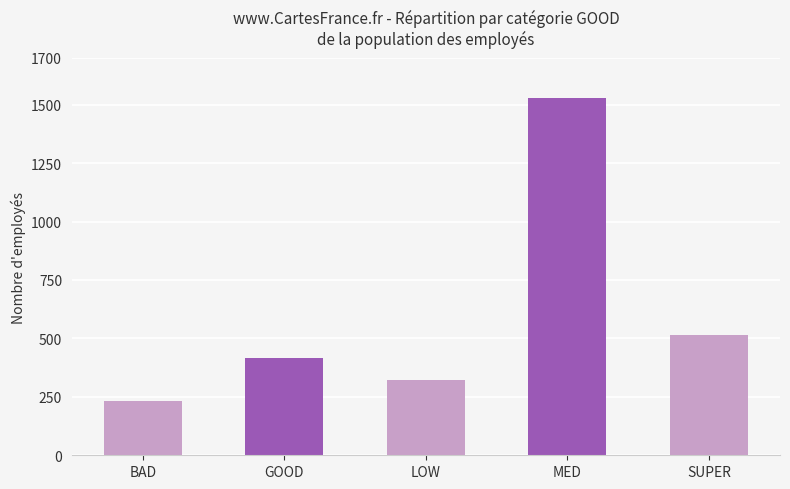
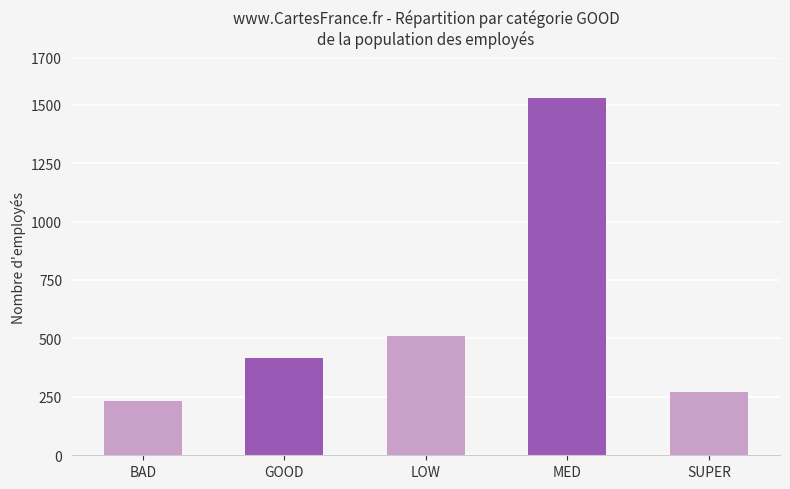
LOW: 320 -> 510
SUPER: 510 -> 270
